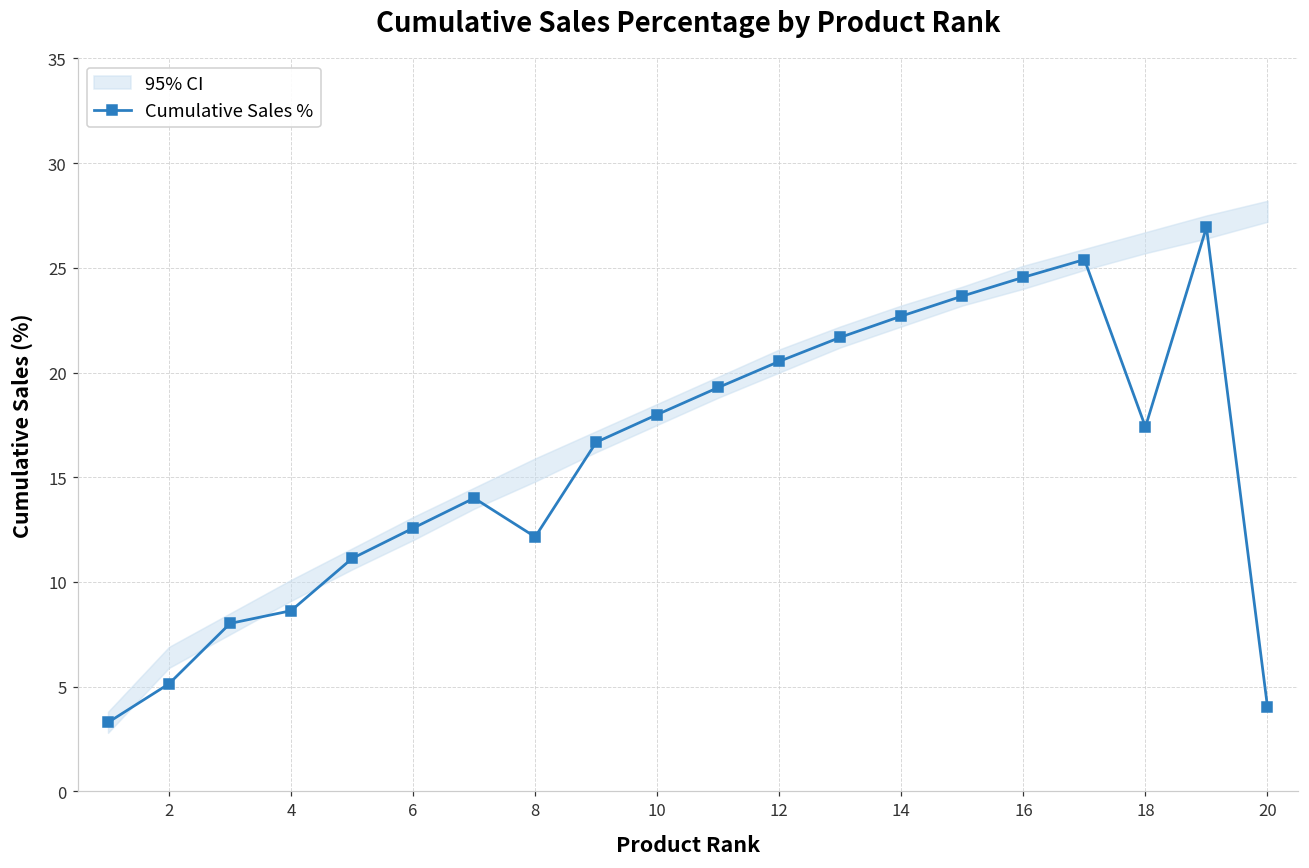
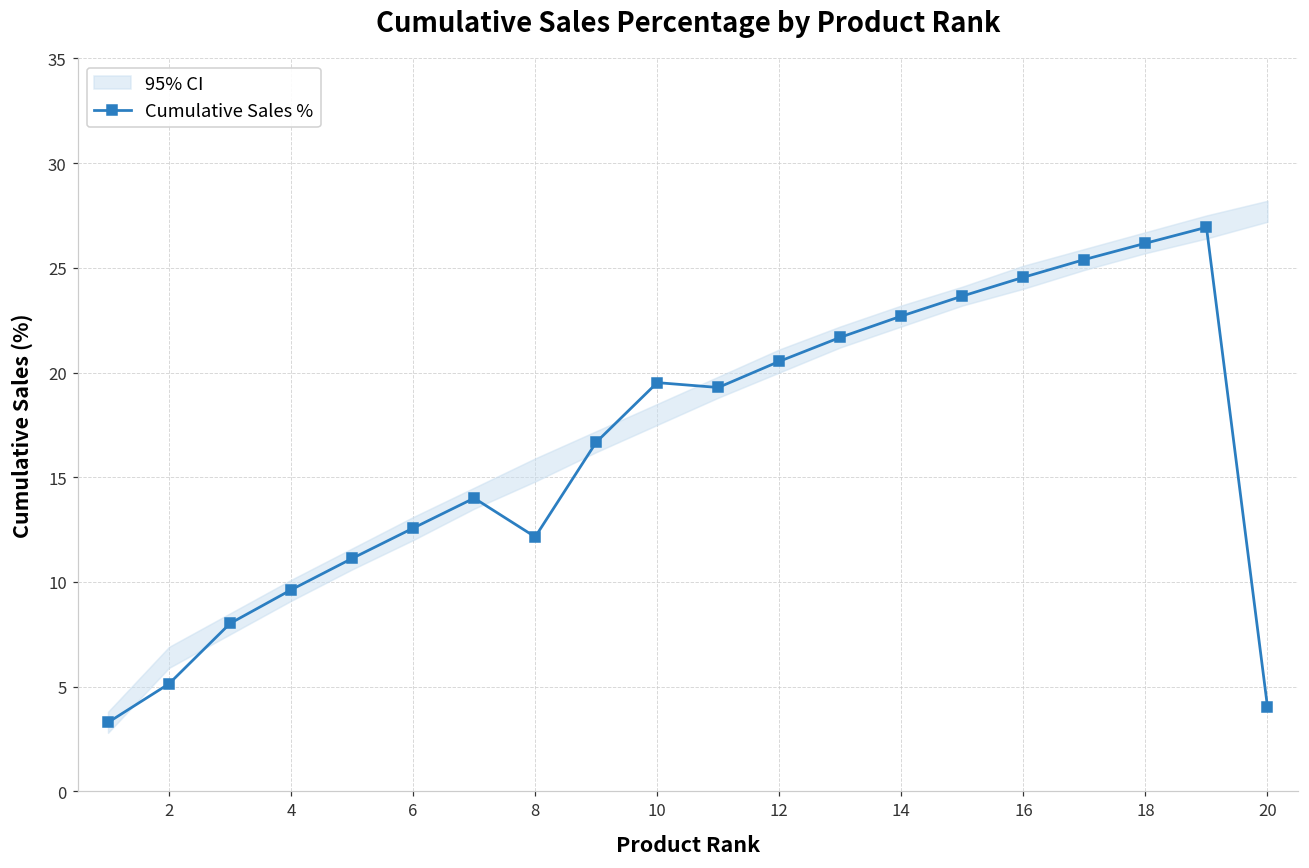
Cumulative Sales %, 4: 8.6 -> 9.6
Cumulative Sales %, 10: 18.0 -> 19.5
Cumulative Sales %, 18: 17.4 -> 26.2
